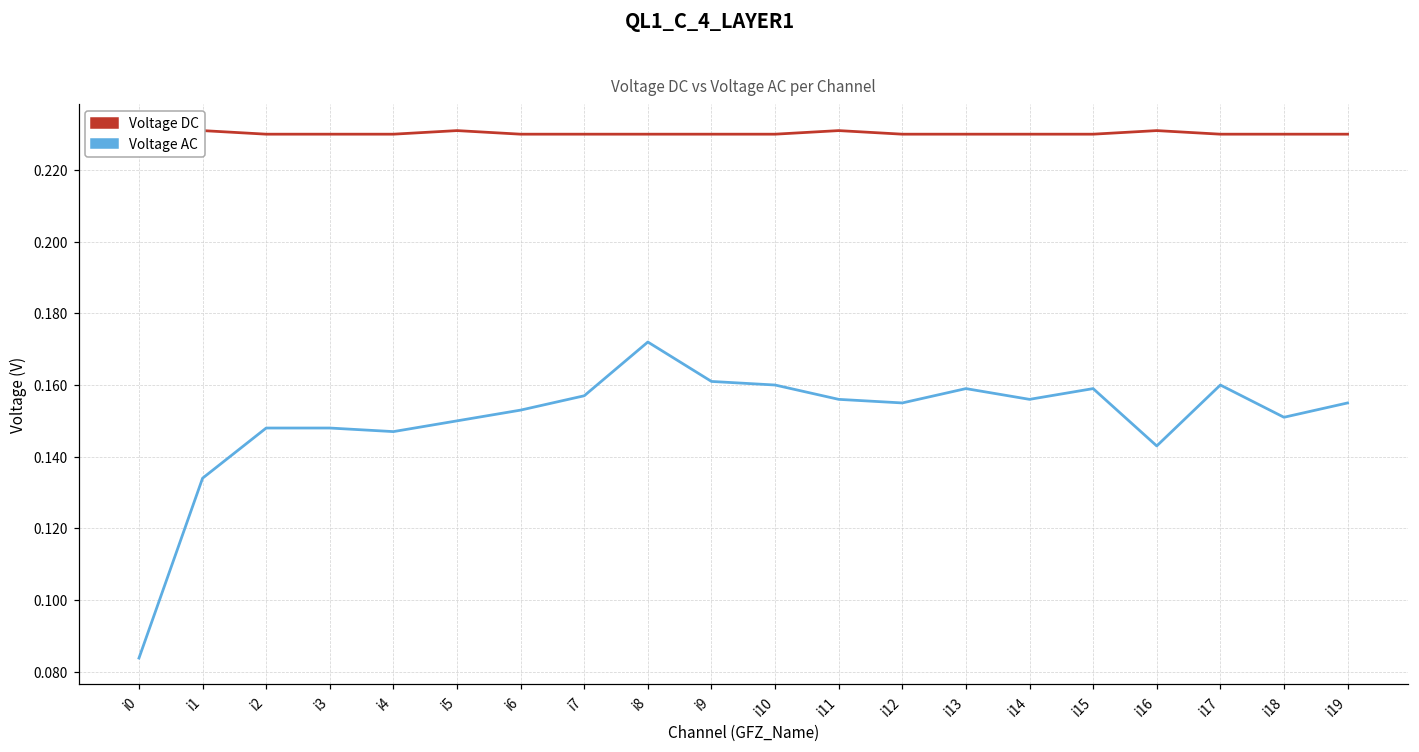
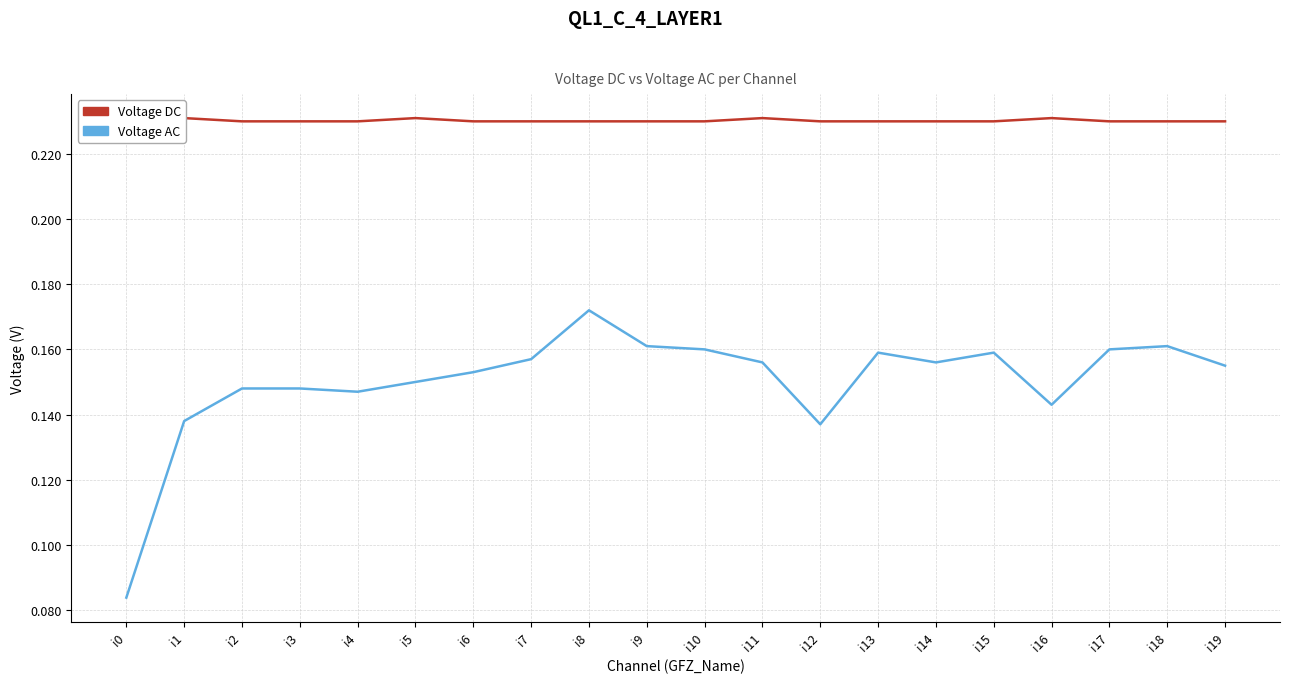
Voltage AC, i1: 0.134 -> 0.138
Voltage AC, i12: 0.155 -> 0.137
Voltage AC, i18: 0.151 -> 0.161
